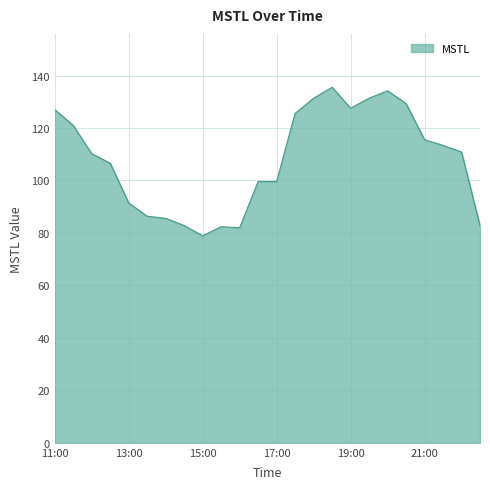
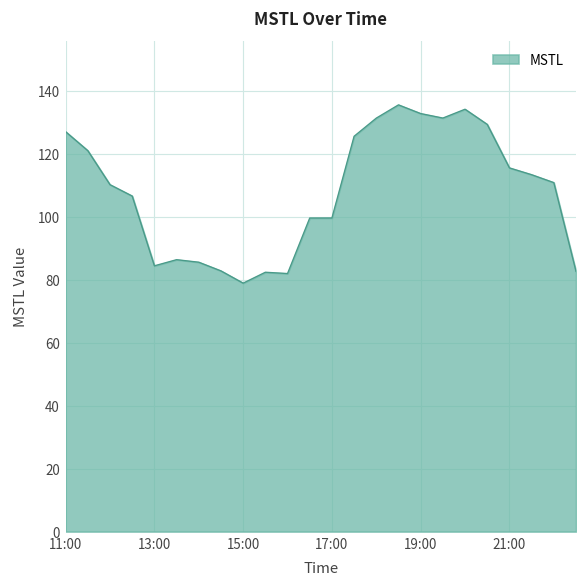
13:00: 91 -> 84
19:00: 128 -> 133
